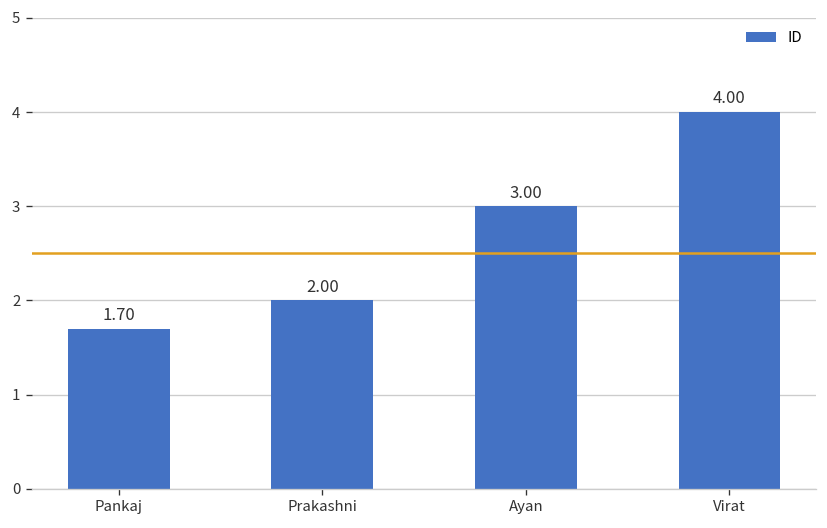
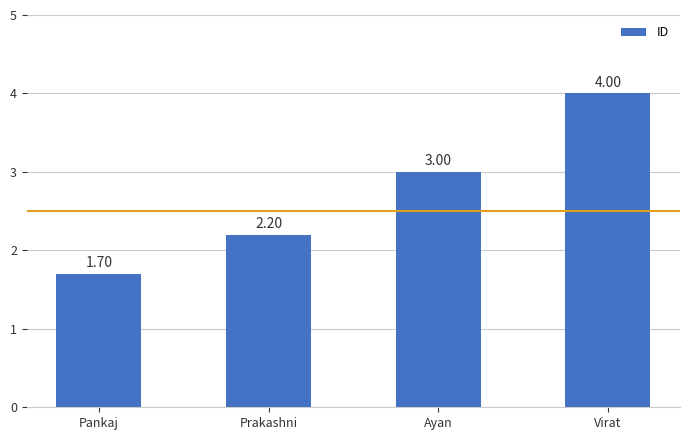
Prakashni: 2.00 -> 2.20
